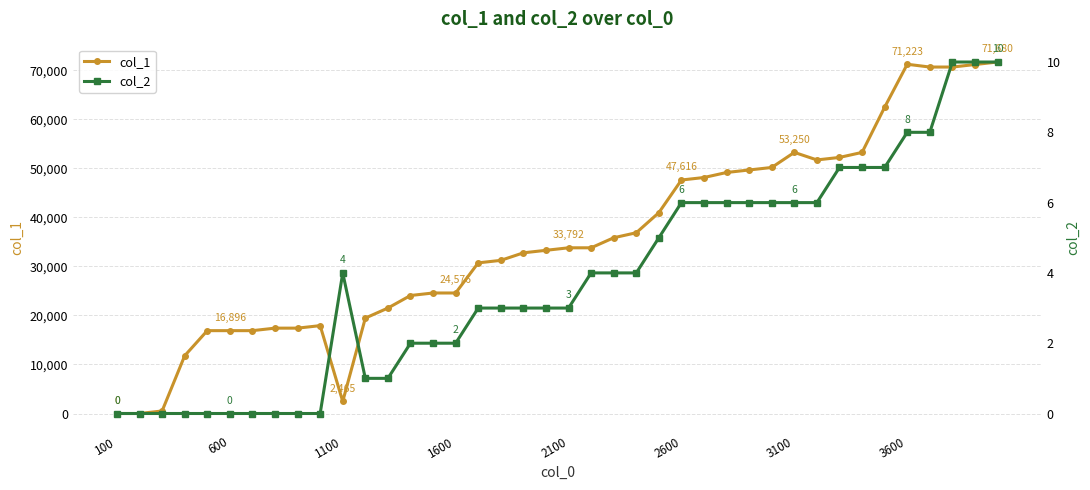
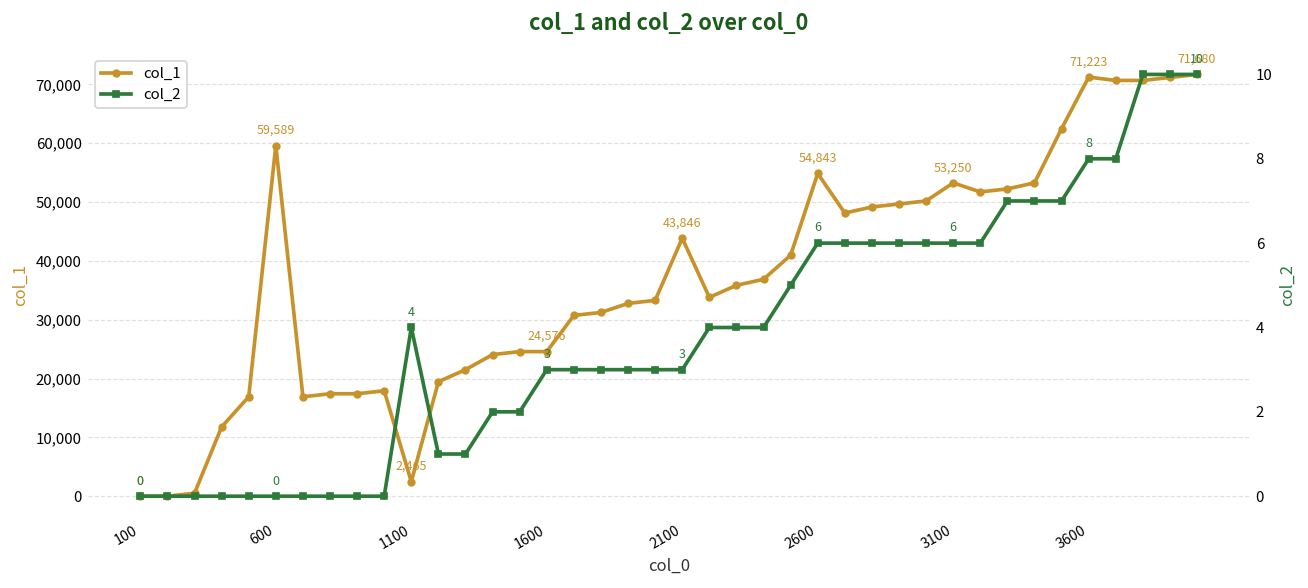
col_1, 600: 16,896 -> 59,589
col_1, 2100: 33,792 -> 43,846
col_1, 2600: 47,616 -> 54,843
col_2, 1600: 2 -> 3
